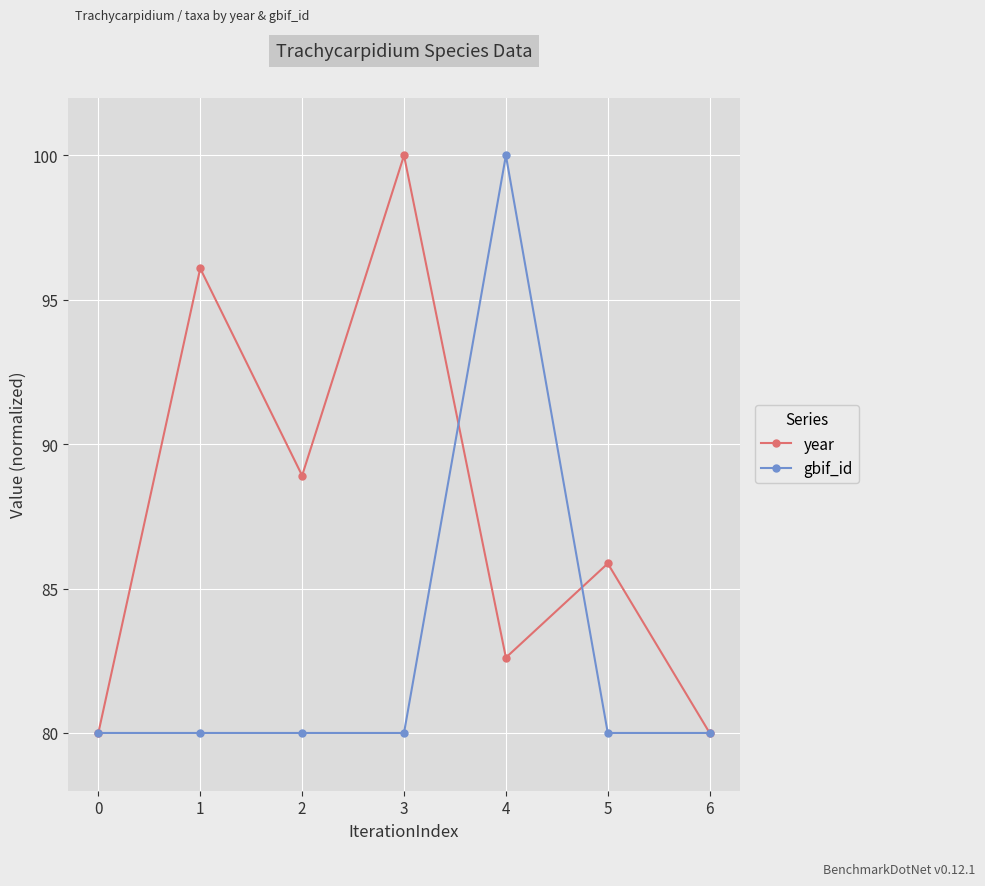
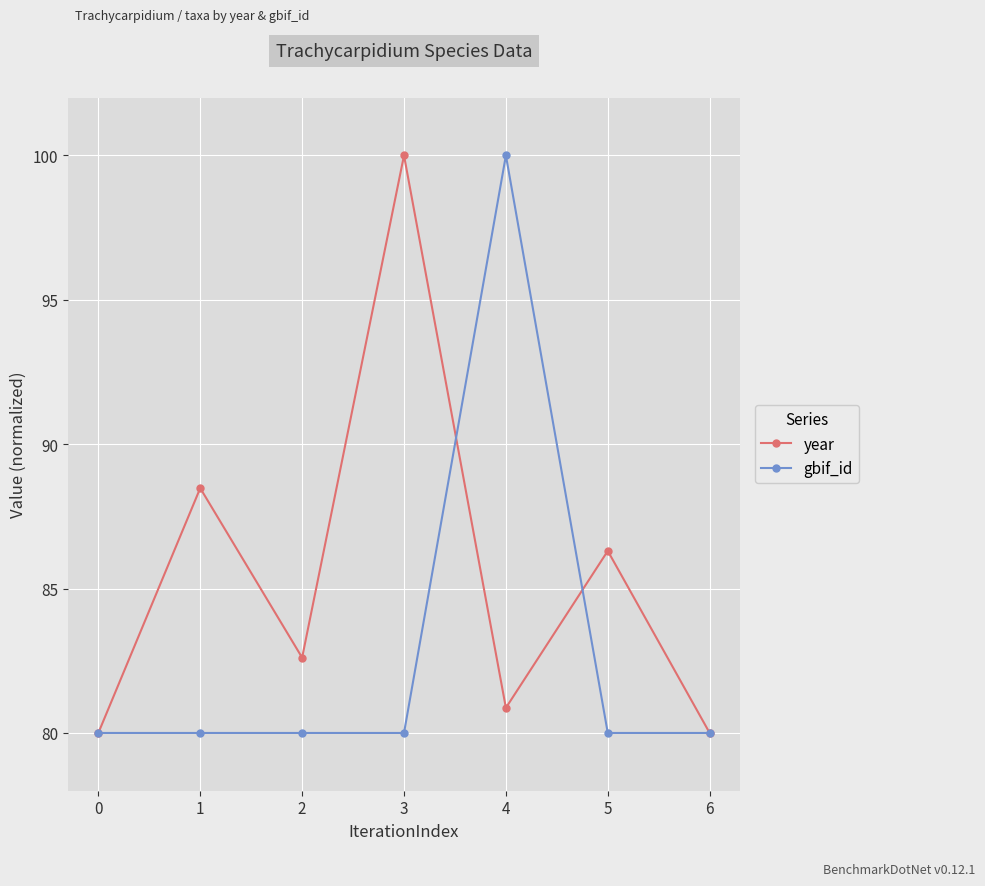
year, 1: 96.1 -> 88.5
year, 2: 88.9 -> 82.6
year, 4: 82.6 -> 80.9
year, 5: 85.9 -> 86.3
